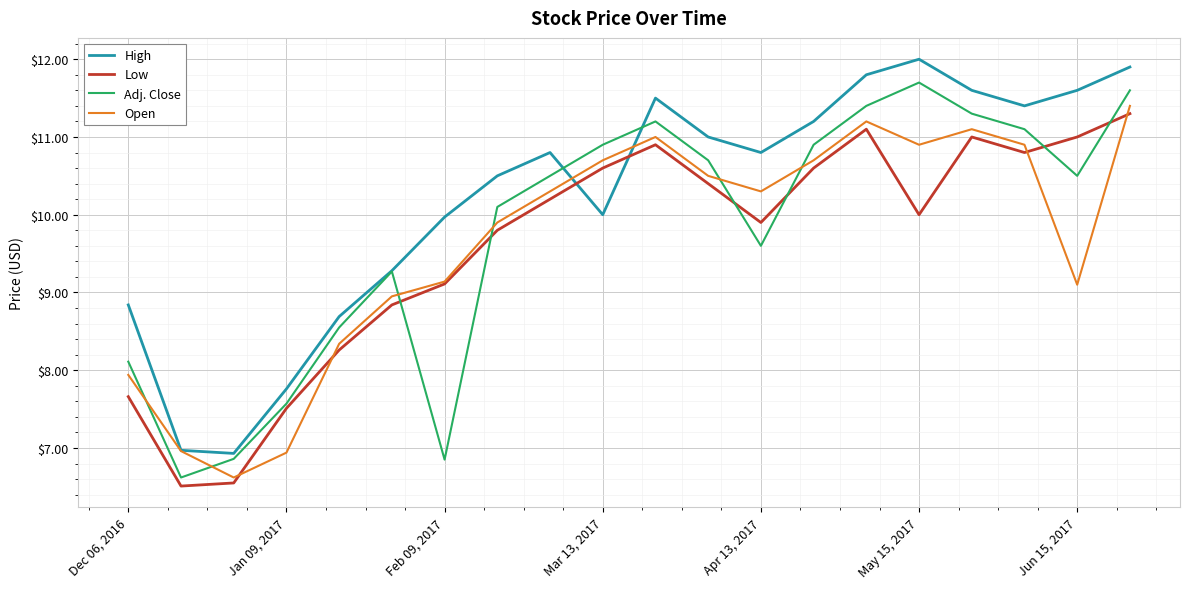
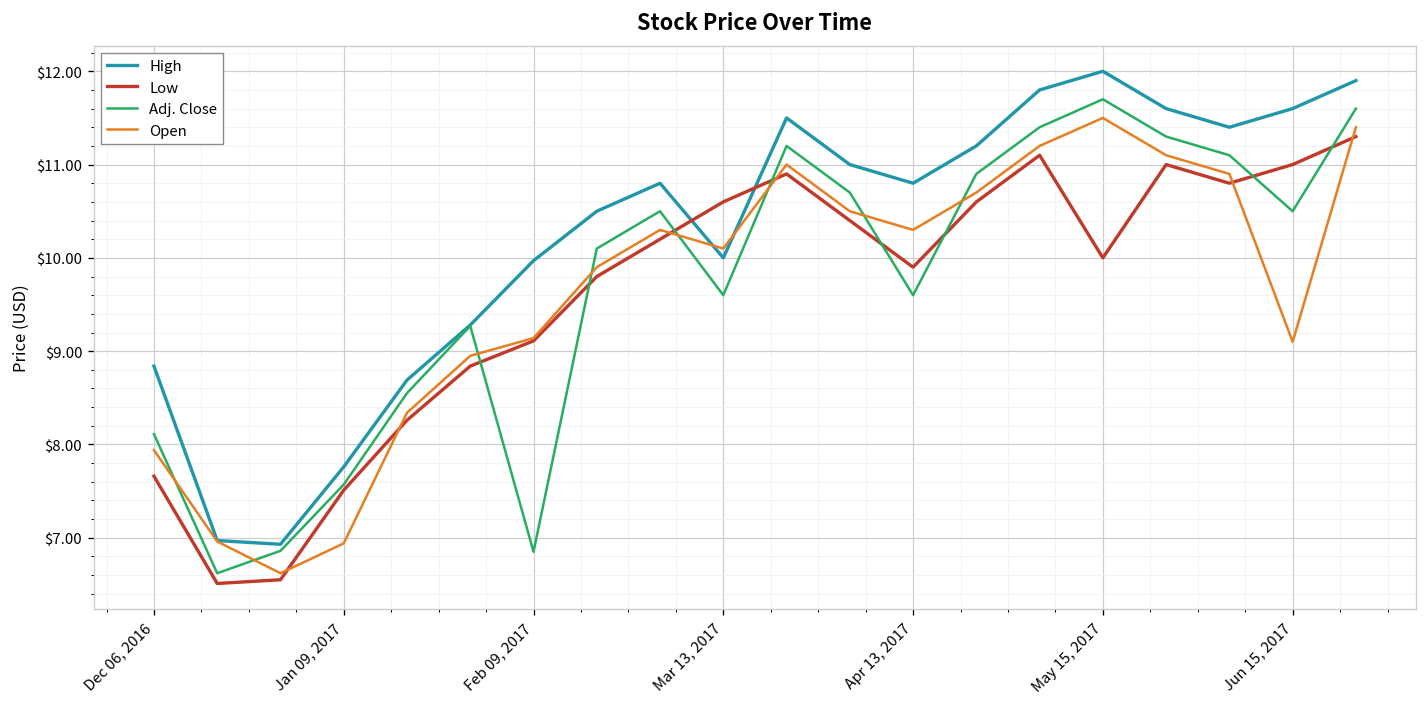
Adj. Close, Mar 13, 2017: $10.9 -> $9.6
Open, Mar 13, 2017: $10.7 -> $10.1
Open, May 15, 2017: $10.9 -> $11.5
